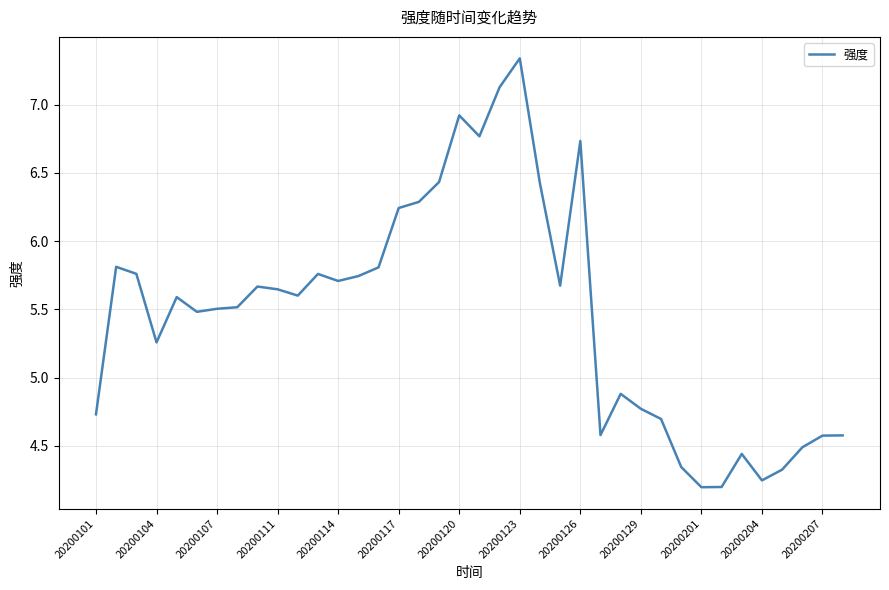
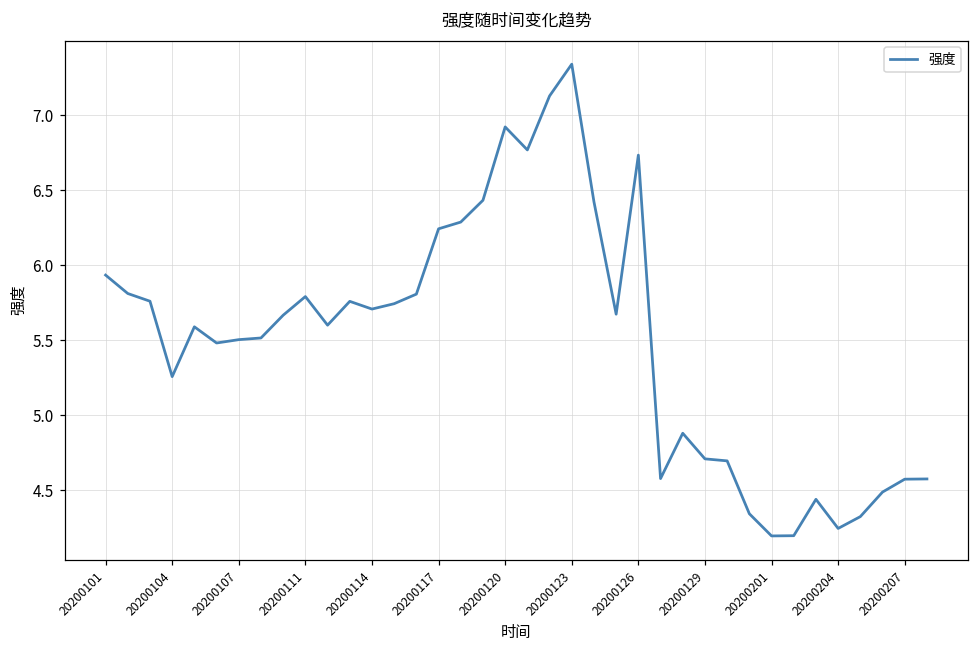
20200101: 4.73 -> 5.94
20200111: 5.65 -> 5.79
20200129: 4.77 -> 4.71
